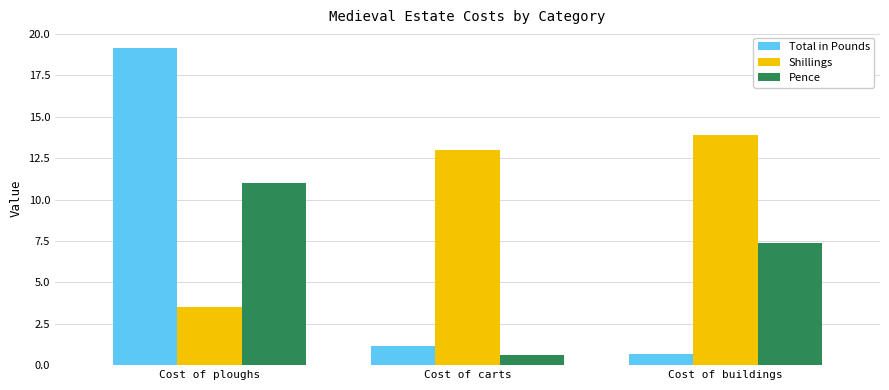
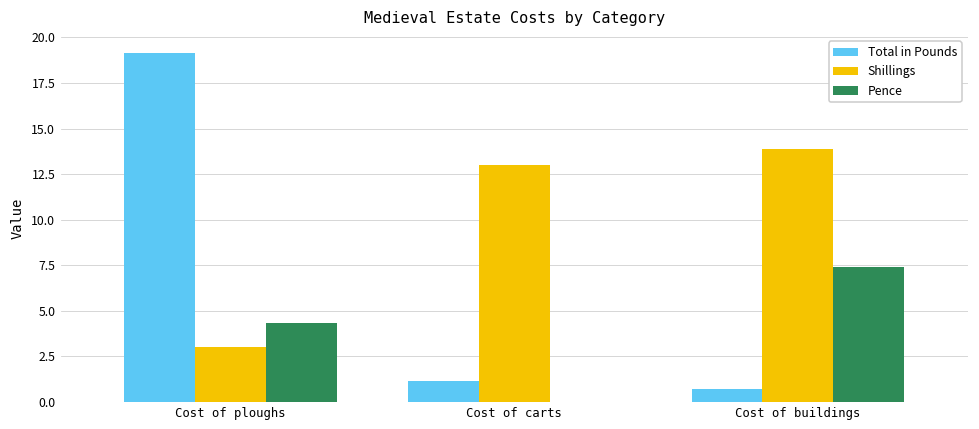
Shillings, Cost of ploughs: 3.5 -> 3.0
Pence, Cost of ploughs: 11.0 -> 4.3
Pence, Cost of carts: 0.6 -> 0.0
